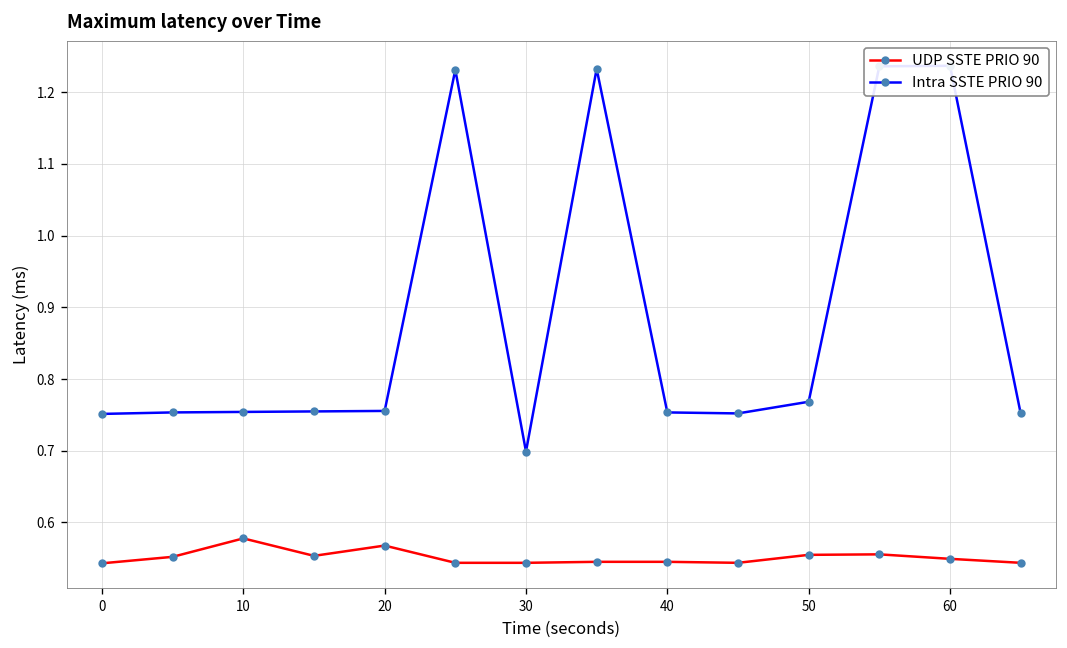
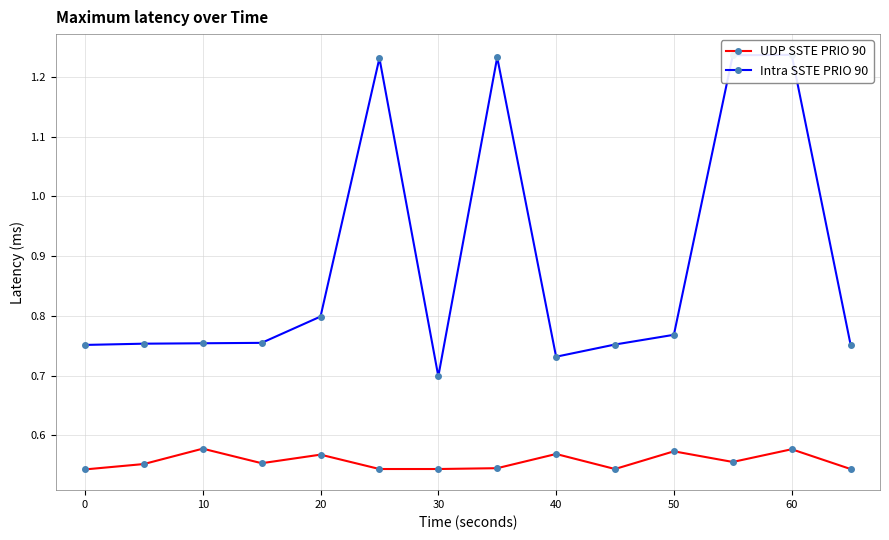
Intra SSTE PRIO 90, 20: 0.76 -> 0.80
UDP SSTE PRIO 90, 40: 0.55 -> 0.57
Intra SSTE PRIO 90, 40: 0.75 -> 0.73
UDP SSTE PRIO 90, 50: 0.55 -> 0.57
UDP SSTE PRIO 90, 60: 0.55 -> 0.58
